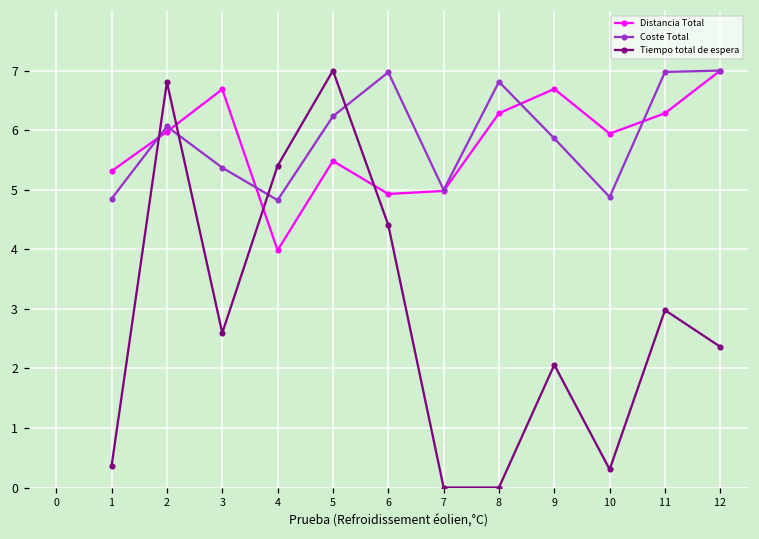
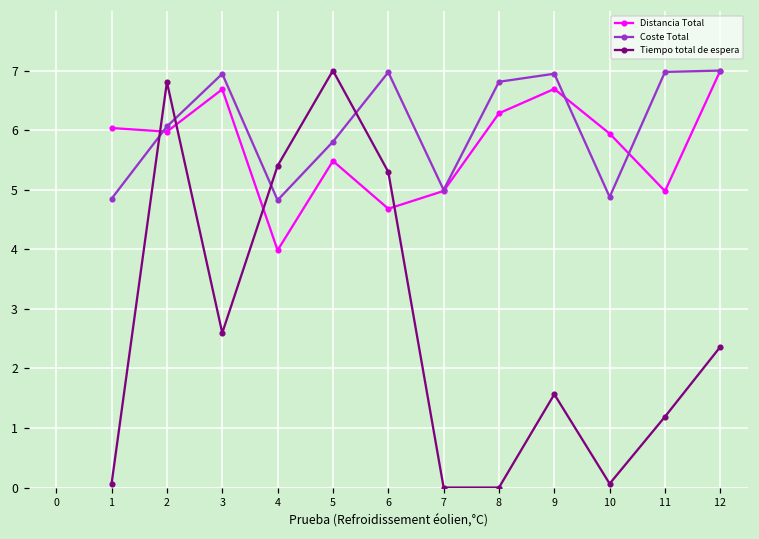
Distancia Total, 1: 5.3 -> 6.0
Tiempo total de espera, 1: 0.4 -> 0.1
Coste Total, 3: 5.4 -> 6.9
Coste Total, 5: 6.2 -> 5.8
Distancia Total, 6: 4.9 -> 4.7
Tiempo total de espera, 6: 4.4 -> 5.3
Coste Total, 9: 5.9 -> 6.9
Tiempo total de espera, 9: 2.1 -> 1.6
Tiempo total de espera, 10: 0.3 -> 0.1
Distancia Total, 11: 6.3 -> 5.0
Tiempo total de espera, 11: 3.0 -> 1.2
